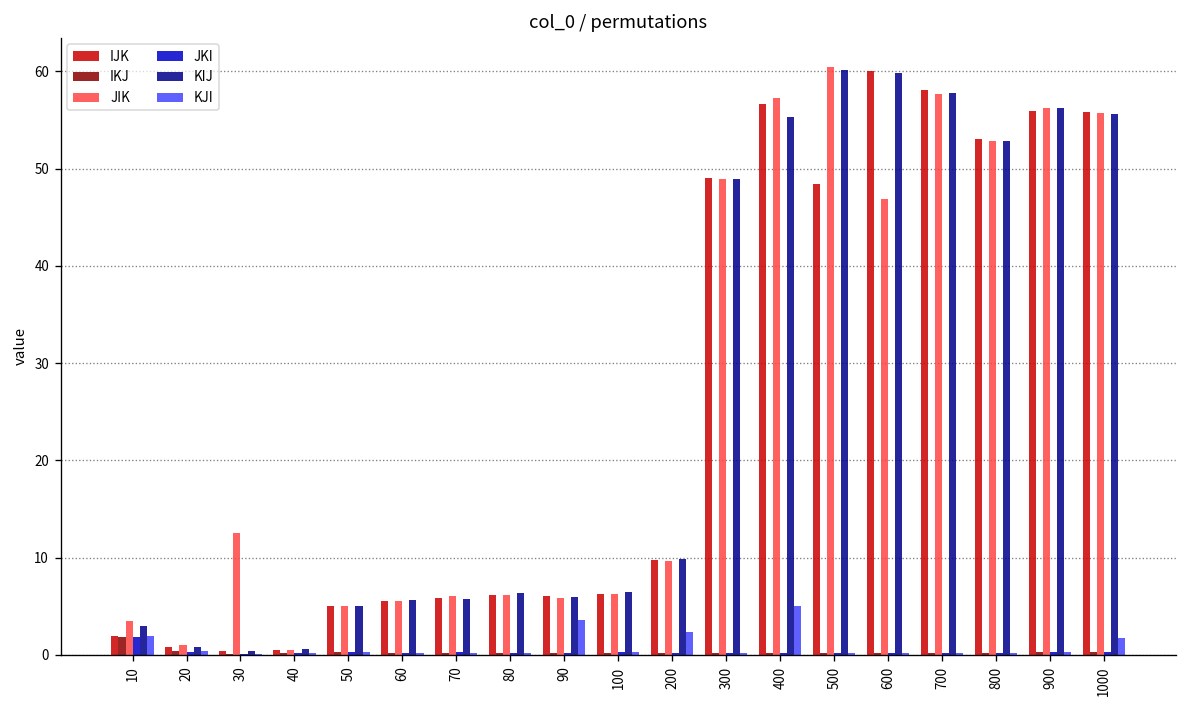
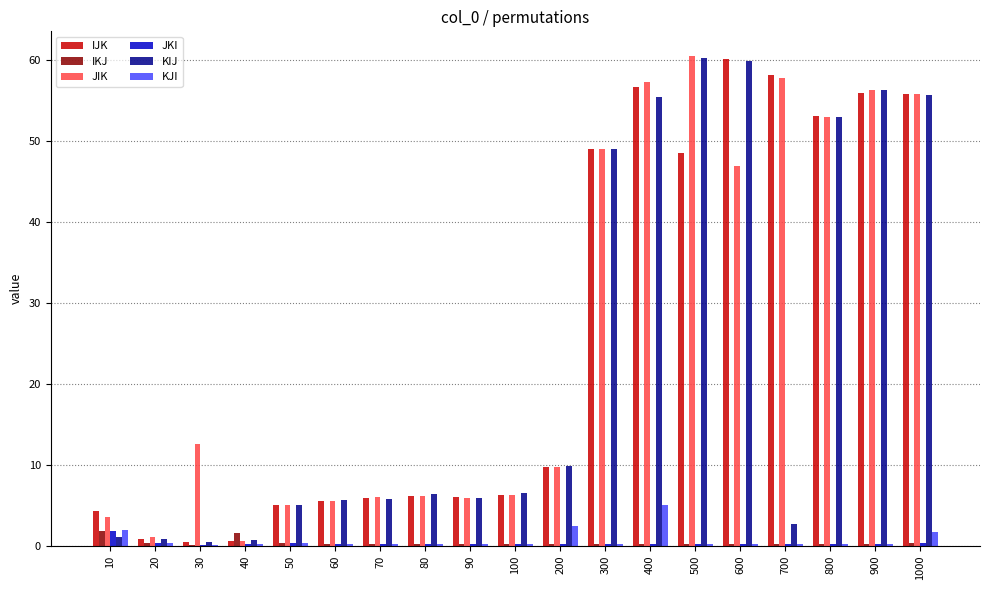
IJK, 10: 2 -> 4
KIJ, 10: 3 -> 1
IKJ, 40: 0 -> 2
KJI, 90: 4 -> 0
KIJ, 700: 58 -> 3
